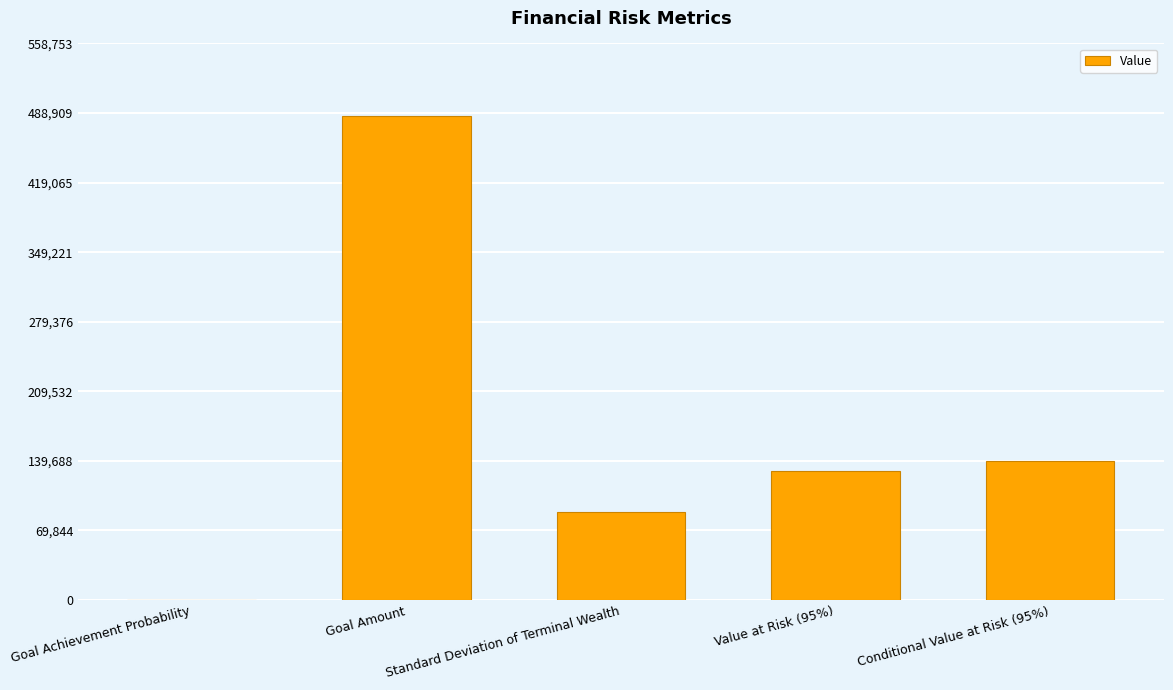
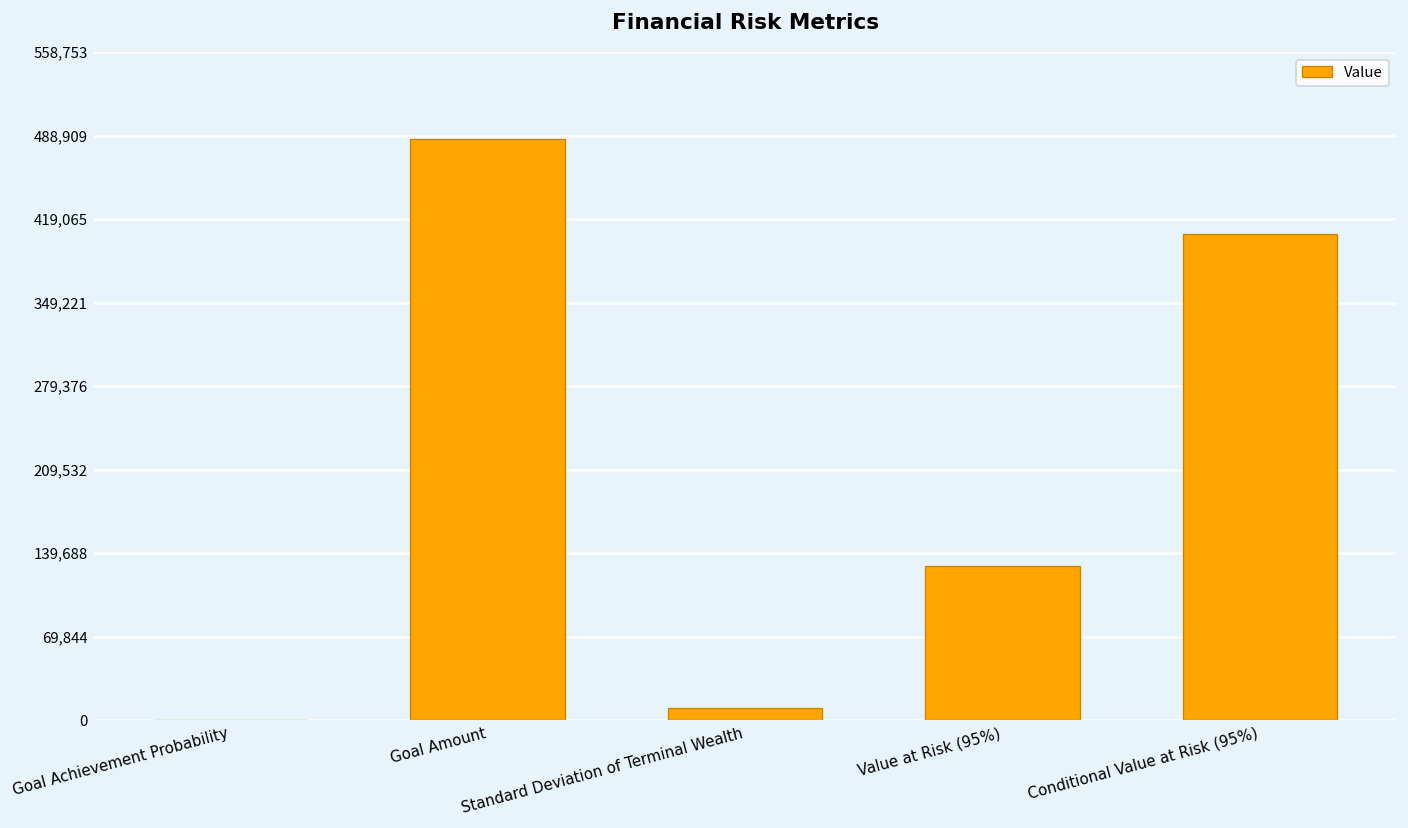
Standard Deviation of Terminal Wealth: 90,000 -> 10,000
Conditional Value at Risk (95%): 140,000 -> 410,000
